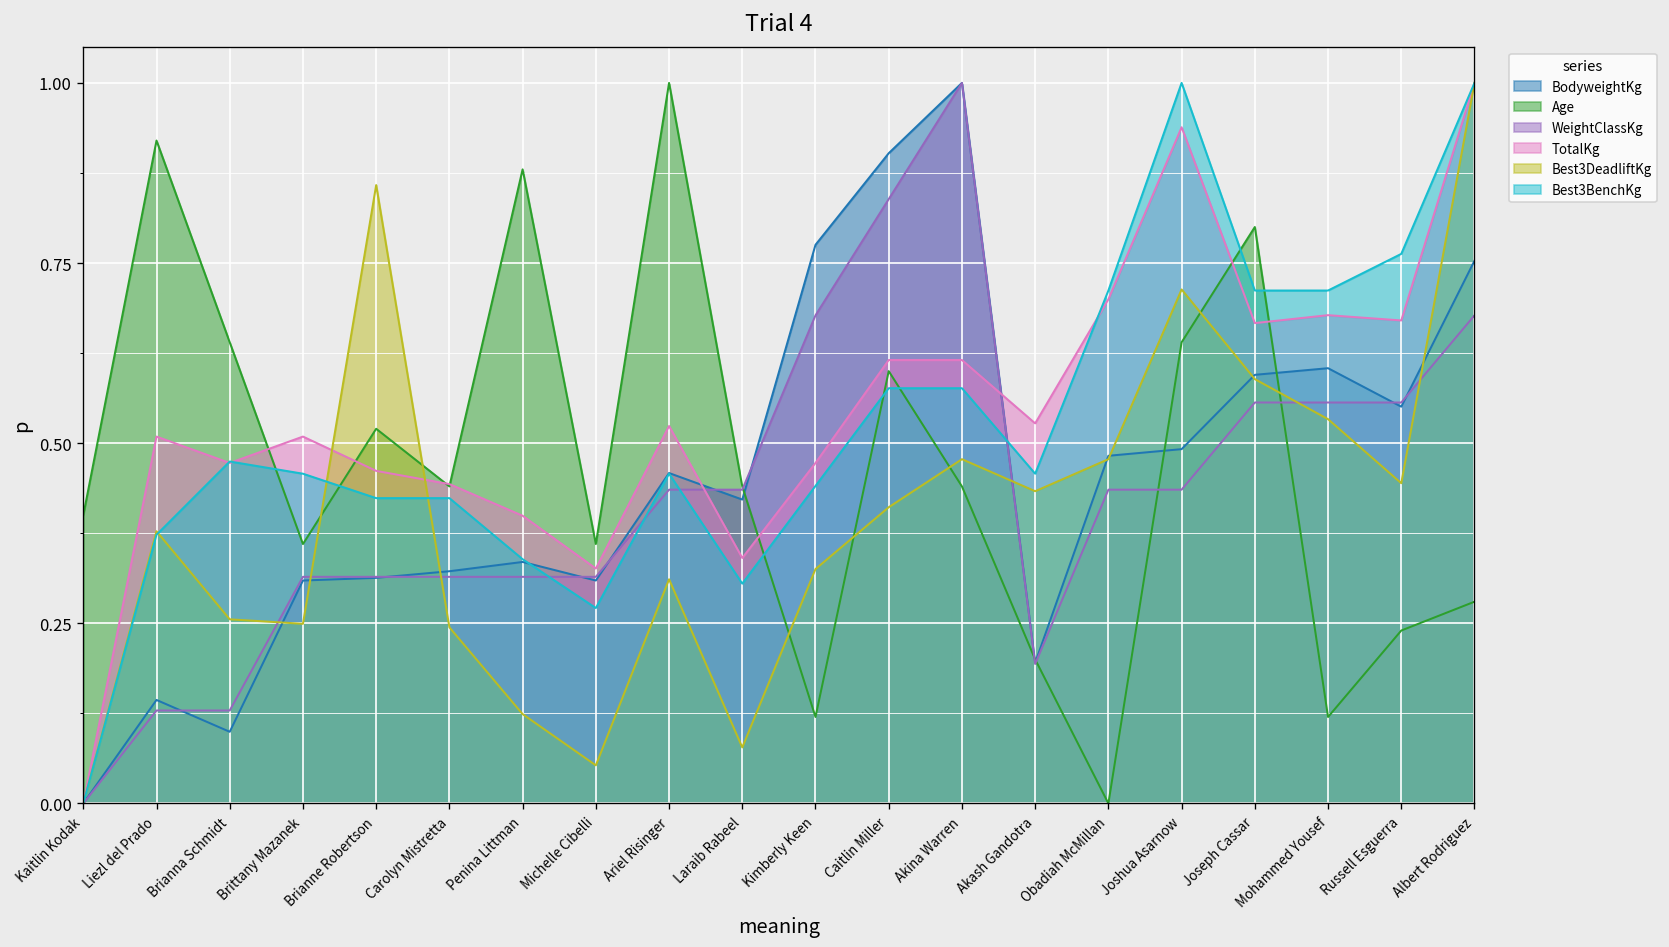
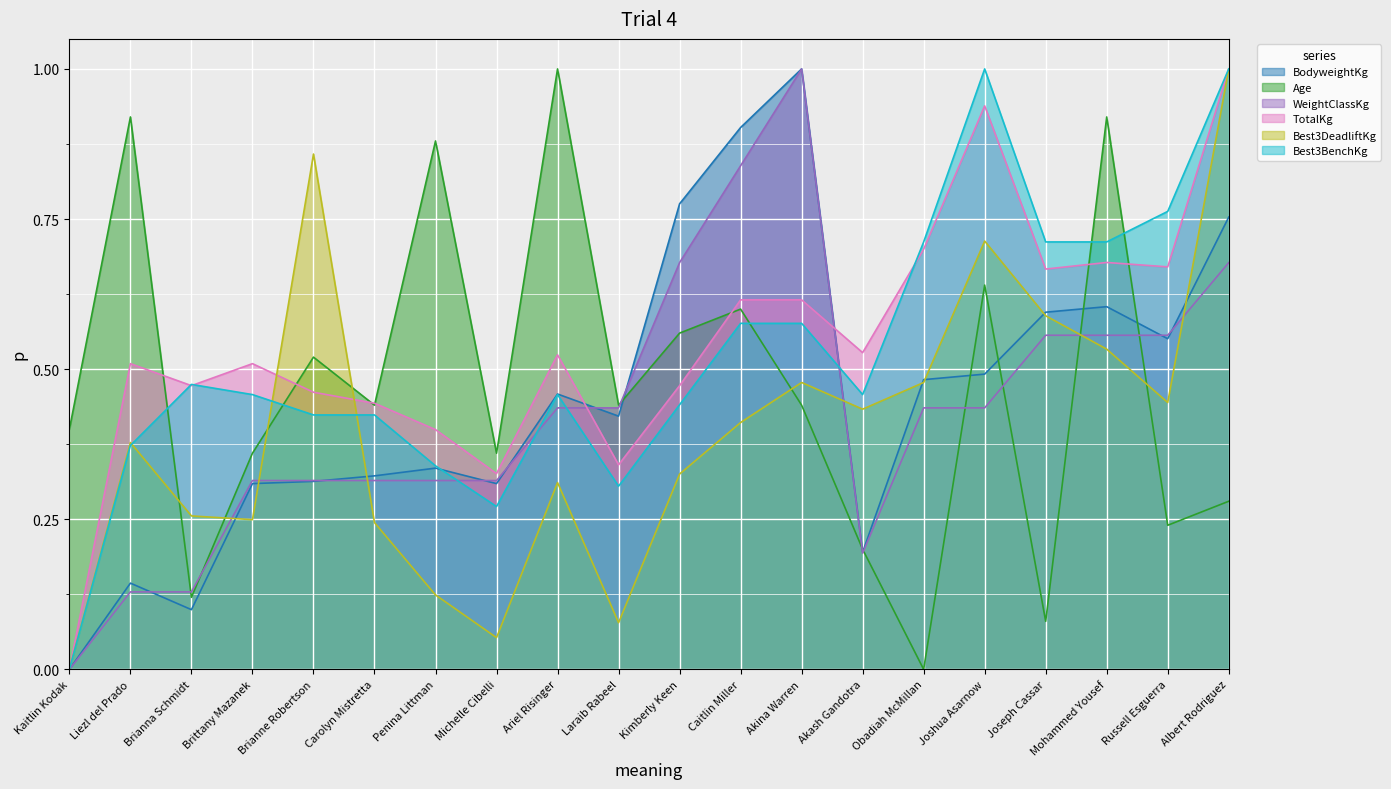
Age, Brianna Schmidt: 0.64 -> 0.12
Age, Kimberly Keen: 0.12 -> 0.56
Age, Joseph Cassar: 0.80 -> 0.08
Age, Mohammed Yousef: 0.12 -> 0.92
